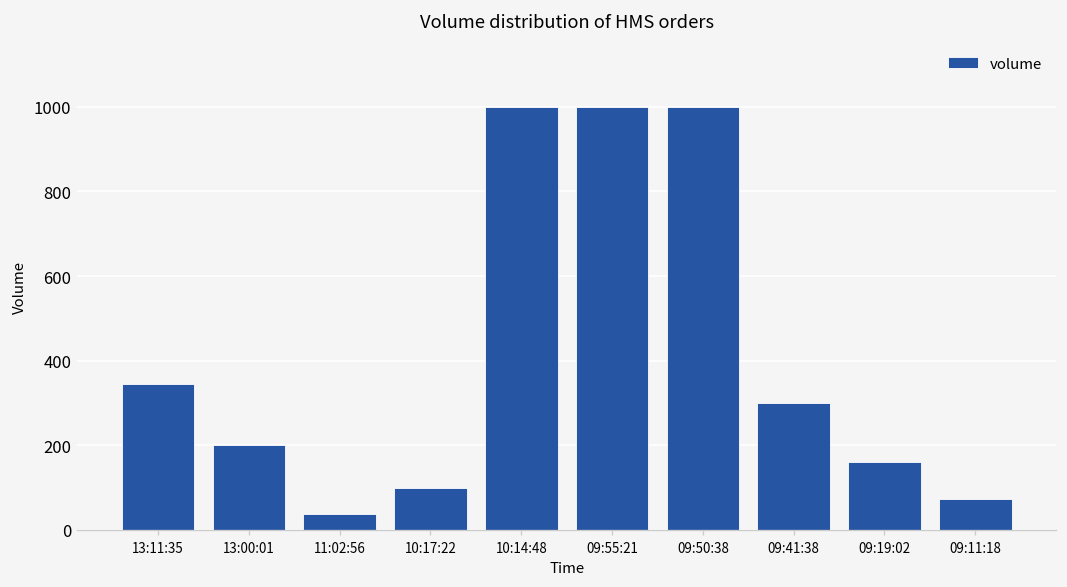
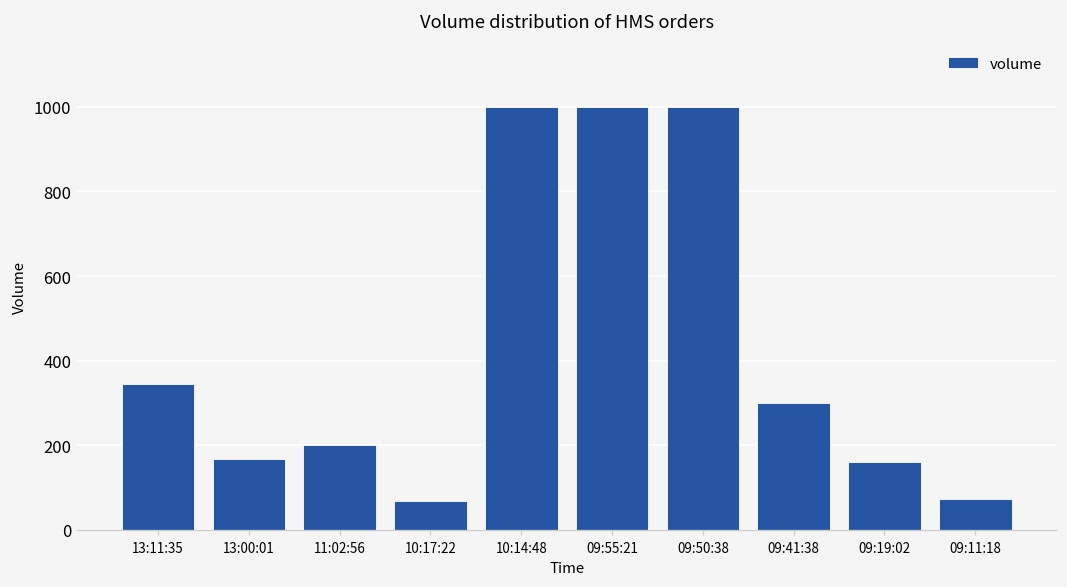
13:00:01: 200 -> 170
11:02:56: 40 -> 200
10:17:22: 100 -> 70
